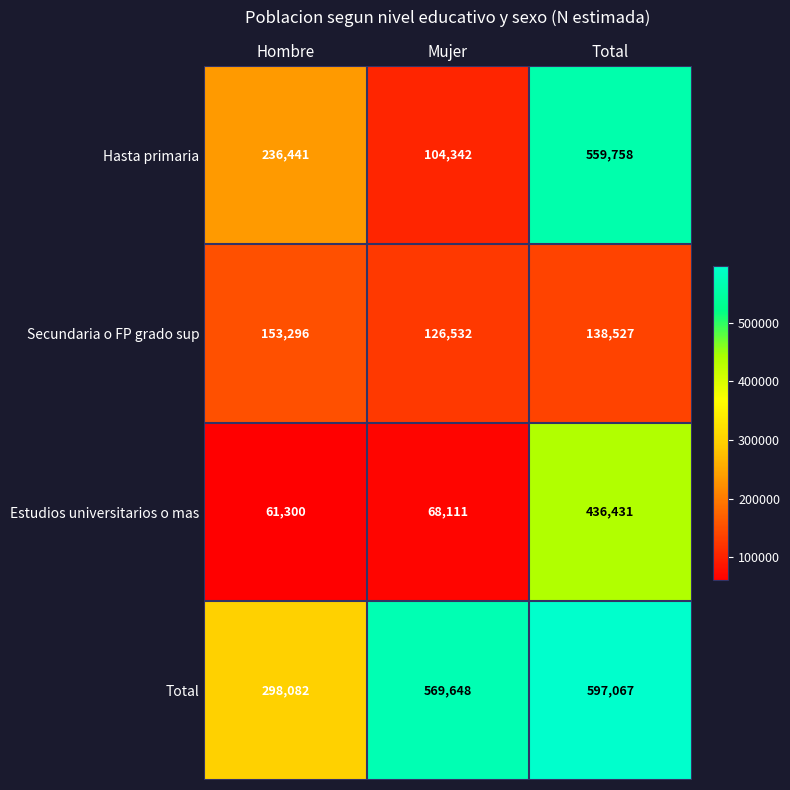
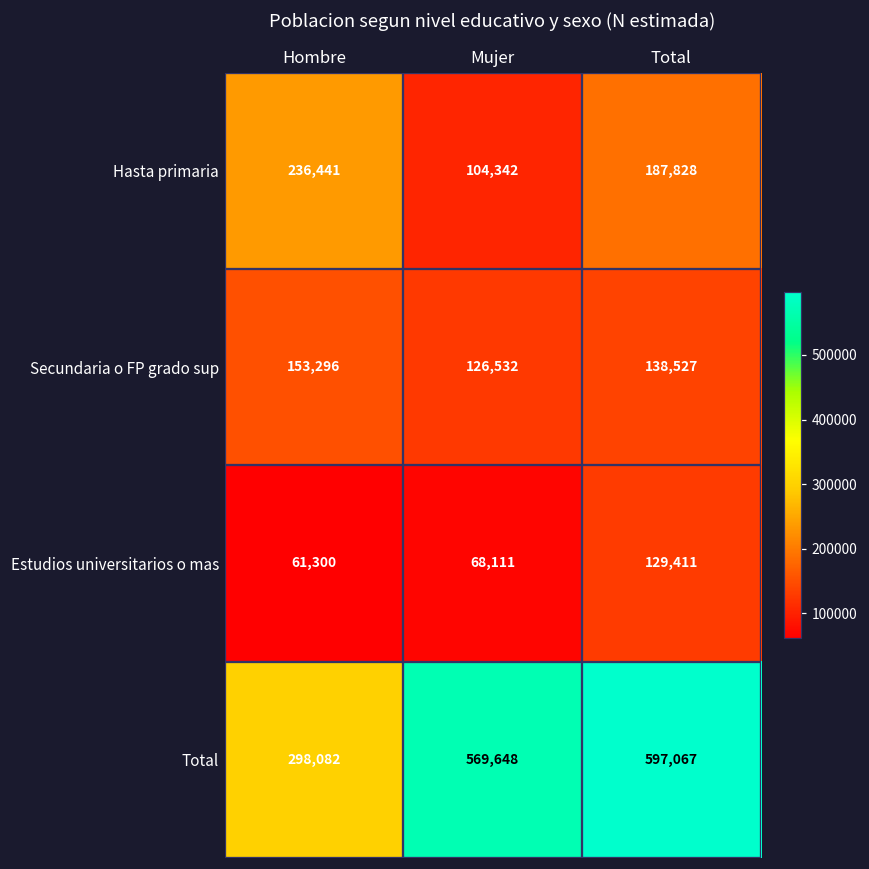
Hasta primaria, Total: 559,758 -> 187,828
Estudios universitarios o mas, Total: 436,431 -> 129,411
